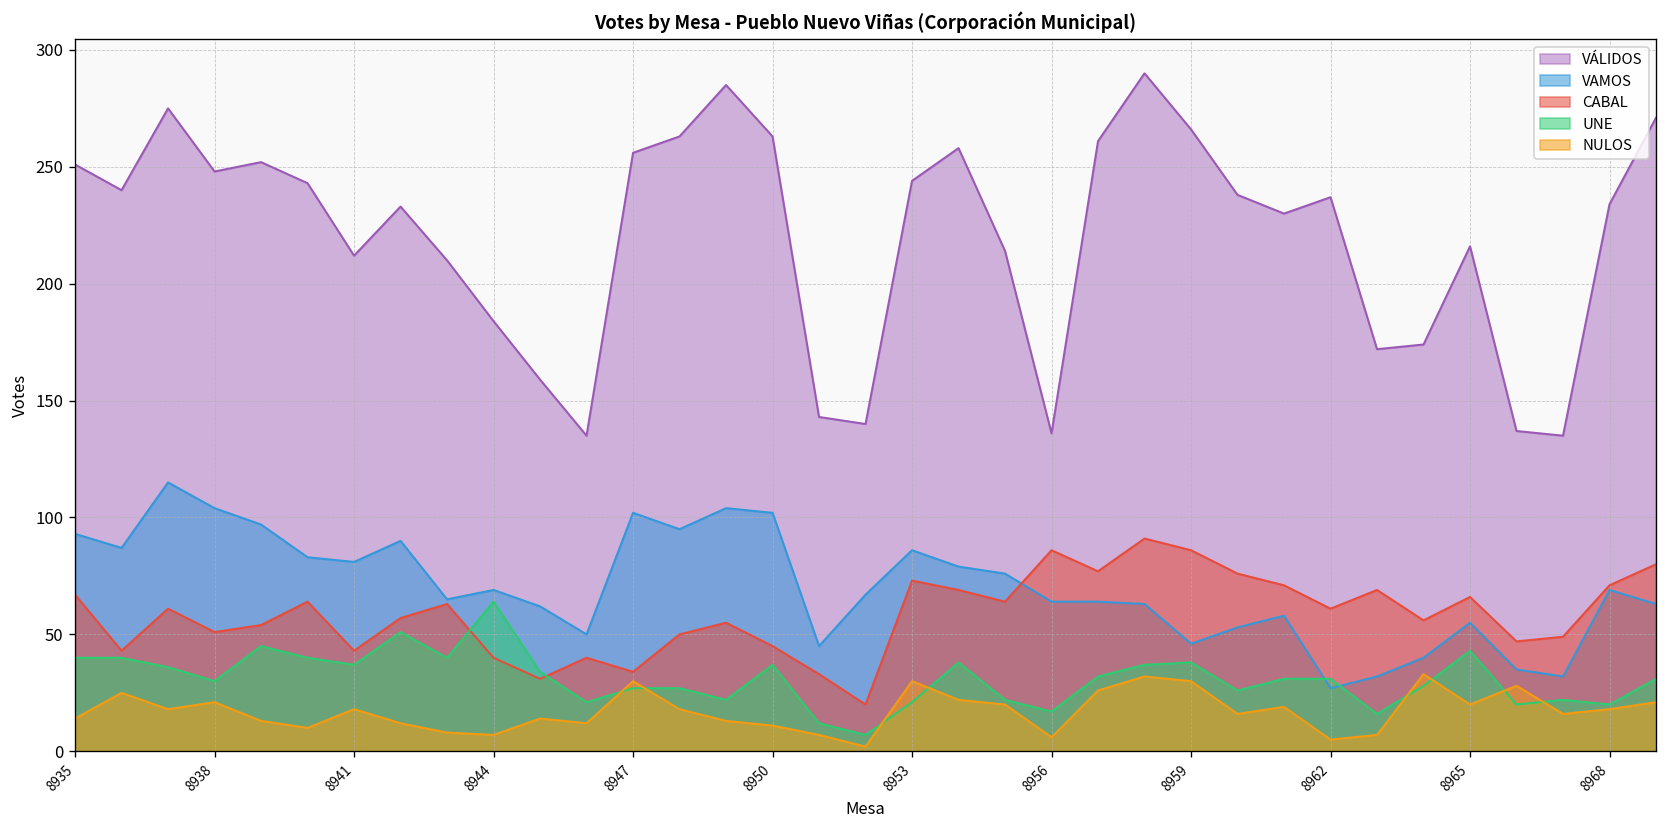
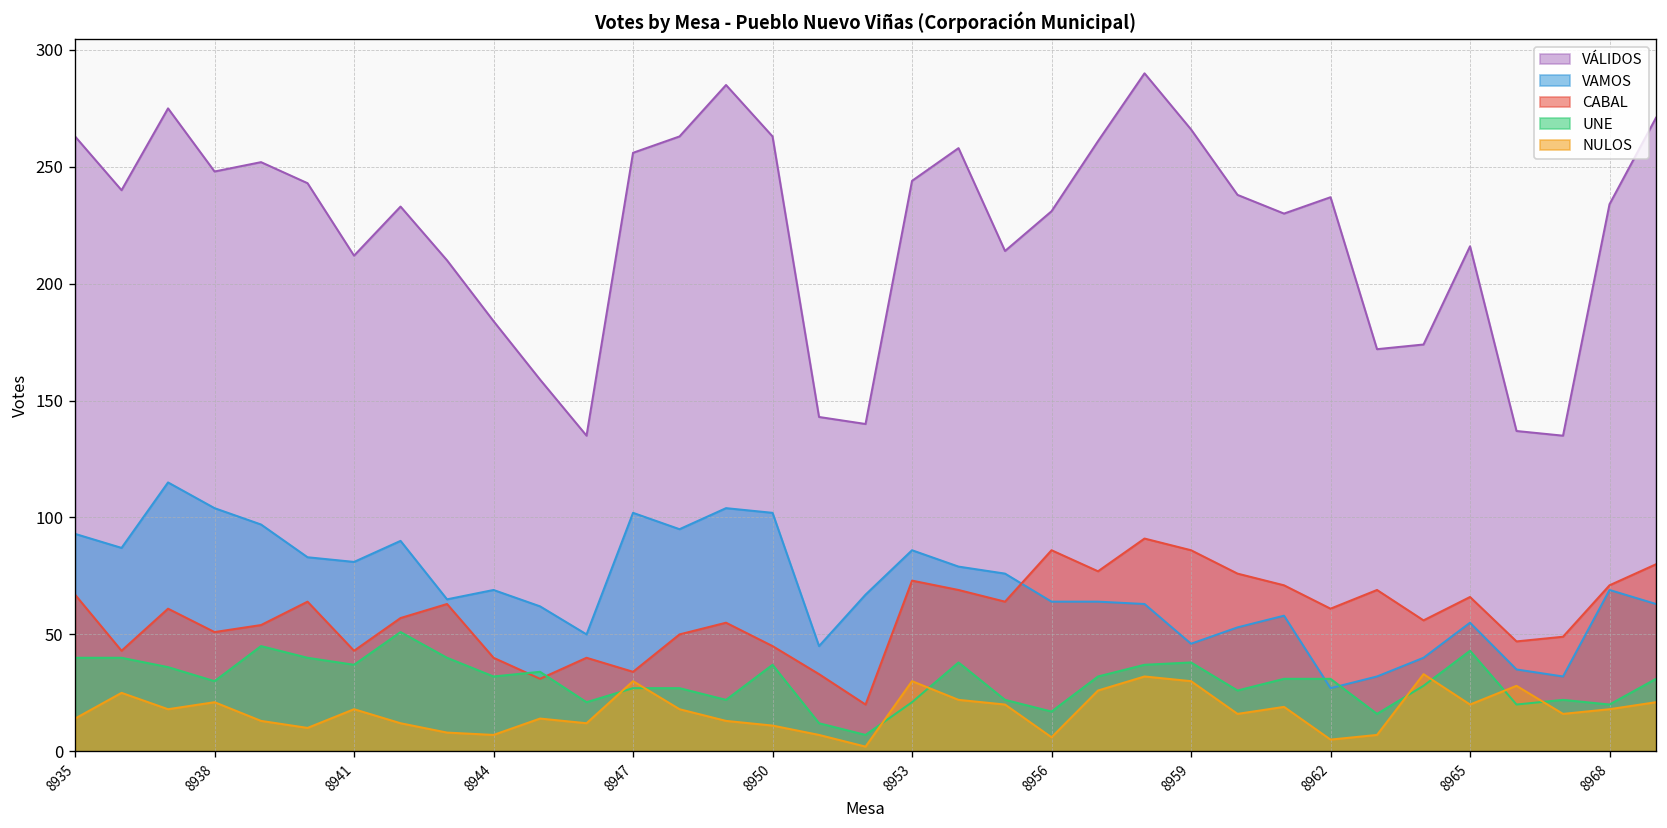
VÁLIDOS, 8935: 251 -> 263
UNE, 8944: 64 -> 32
VÁLIDOS, 8956: 136 -> 231
